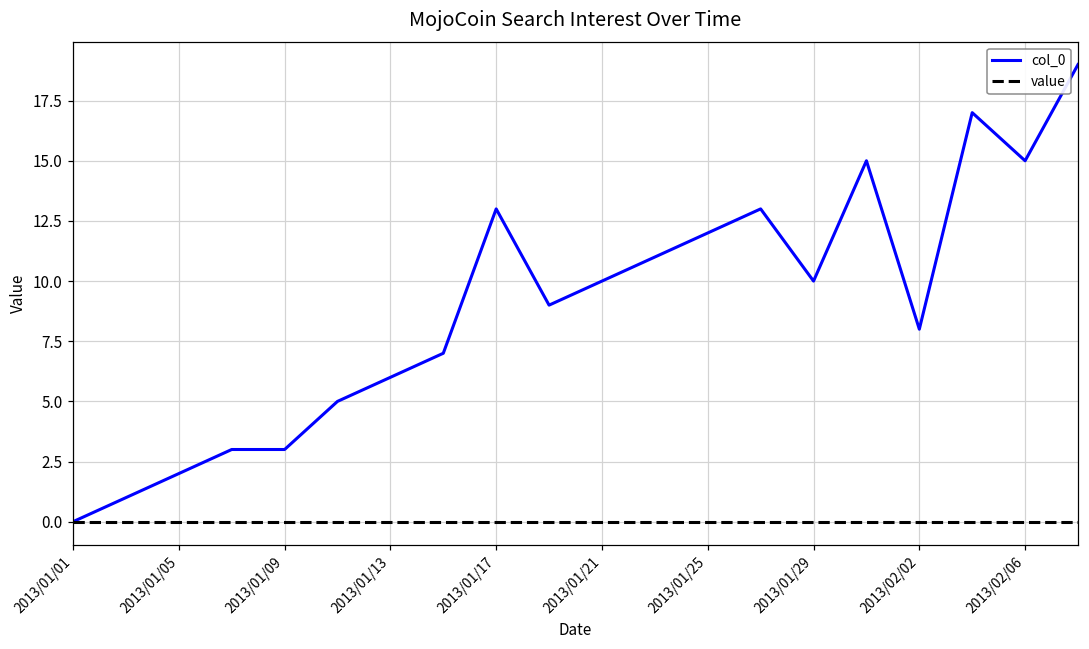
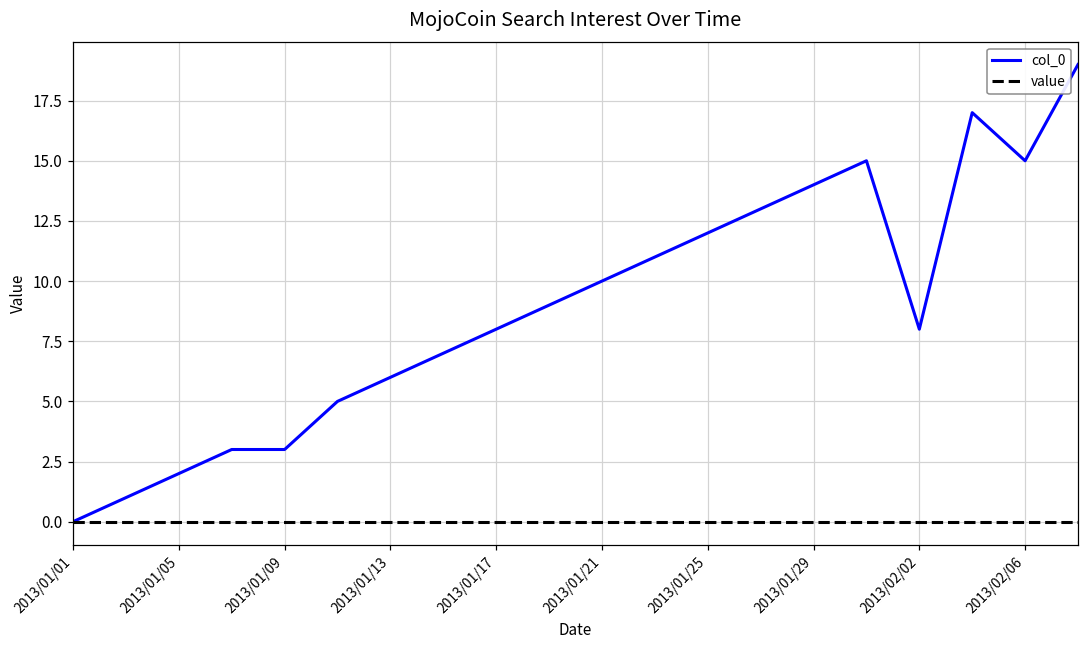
col_0, 2013/01/17: 13 -> 8
col_0, 2013/01/29: 10 -> 14
